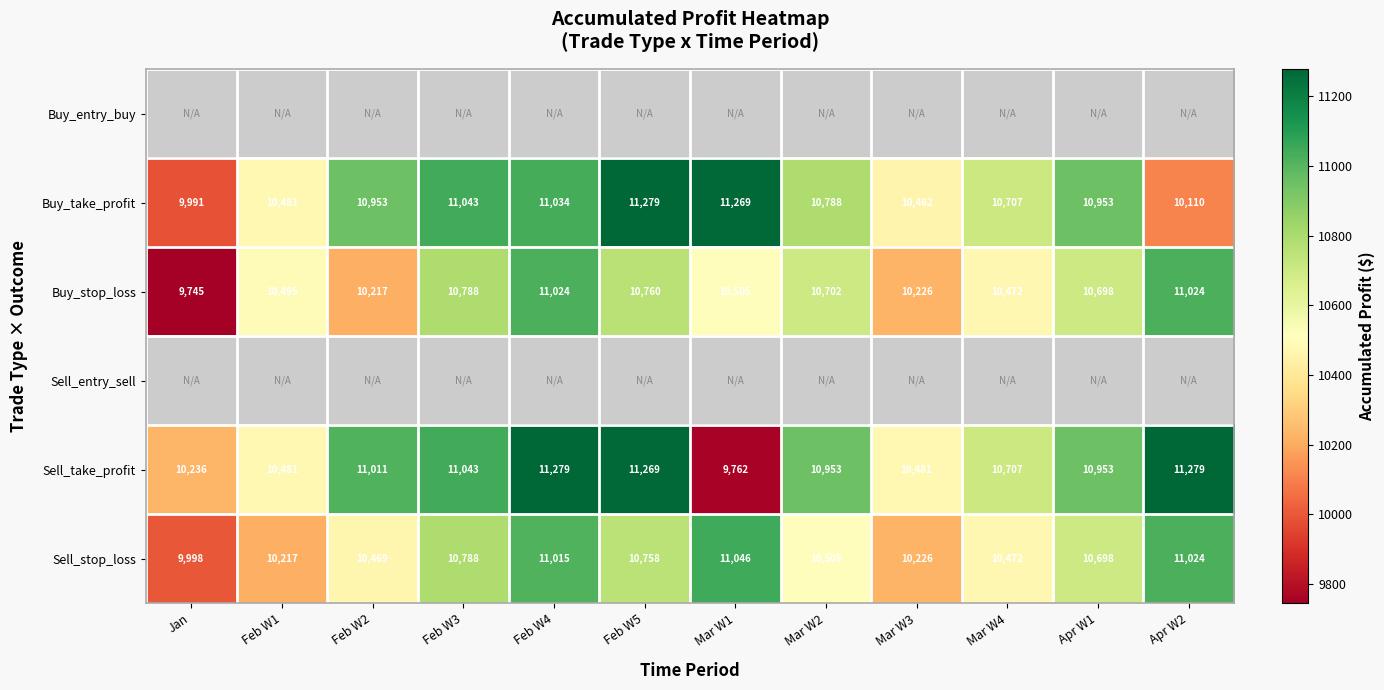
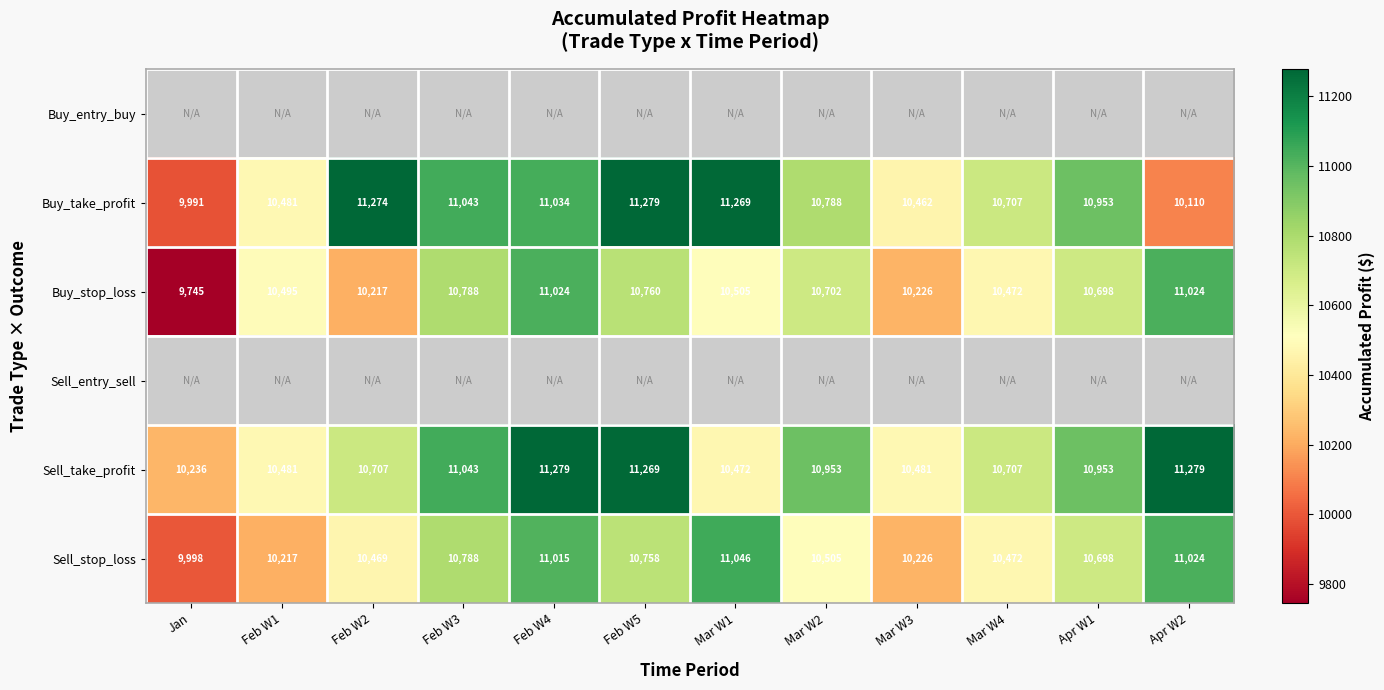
Buy_take_profit, Feb W2: 10,953 -> 11,274
Sell_take_profit, Feb W2: 11,011 -> 10,707
Sell_take_profit, Mar W1: 9,762 -> 10,472
